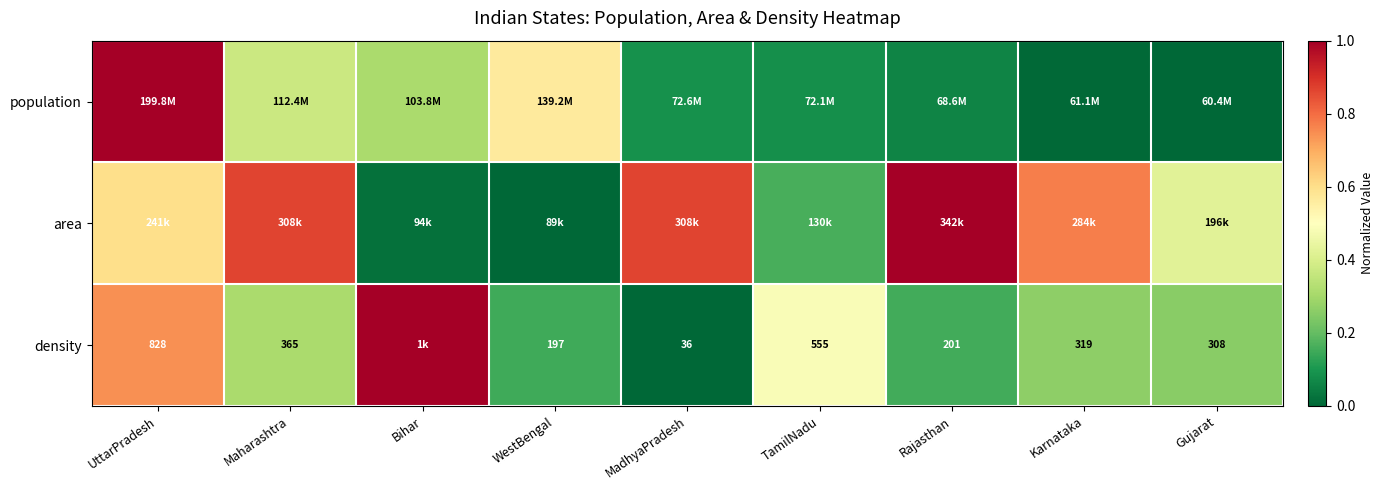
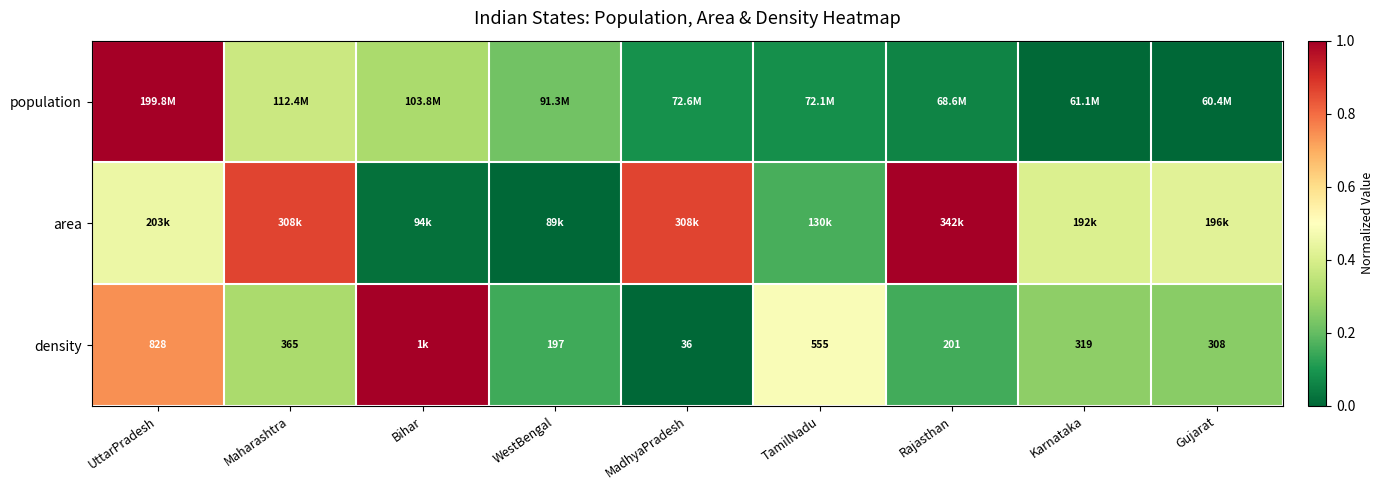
population, WestBengal: 139.2M -> 91.3M
area, UttarPradesh: 241k -> 203k
area, Karnataka: 284k -> 192k
